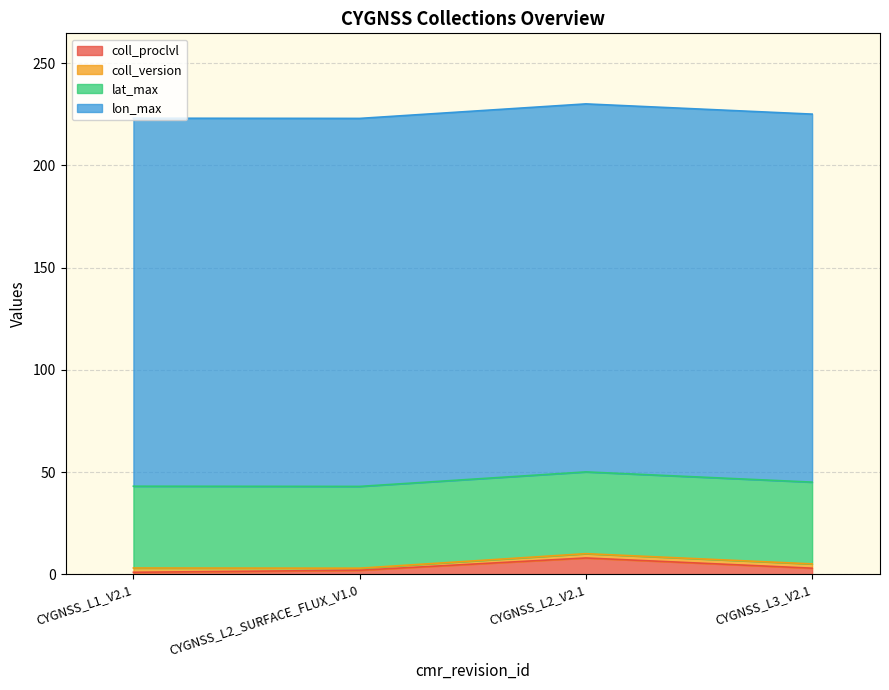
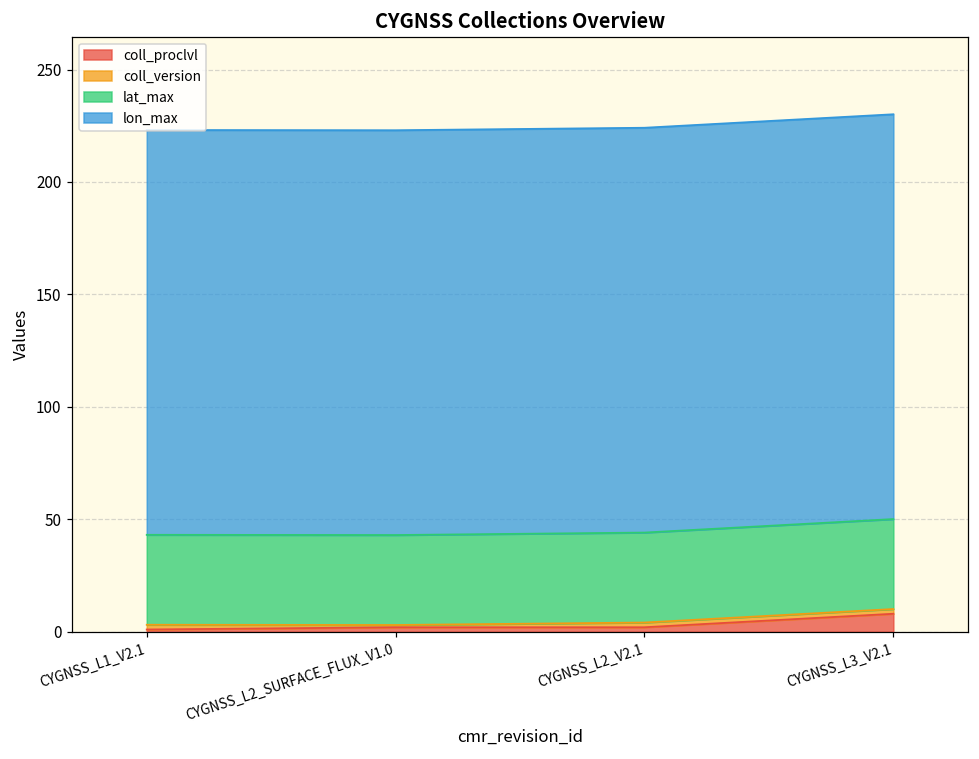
coll_proclvl, CYGNSS_L2_V2.1: 8 -> 2
coll_proclvl, CYGNSS_L3_V2.1: 3 -> 8
